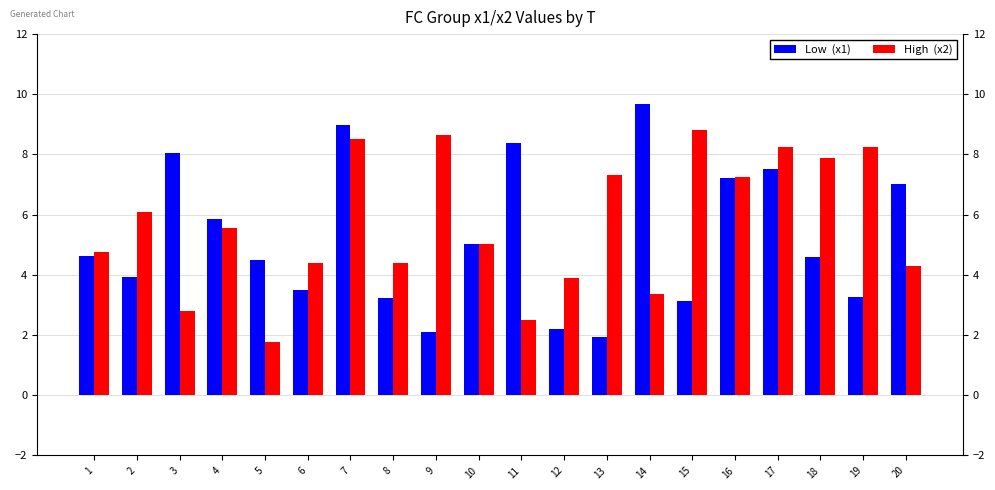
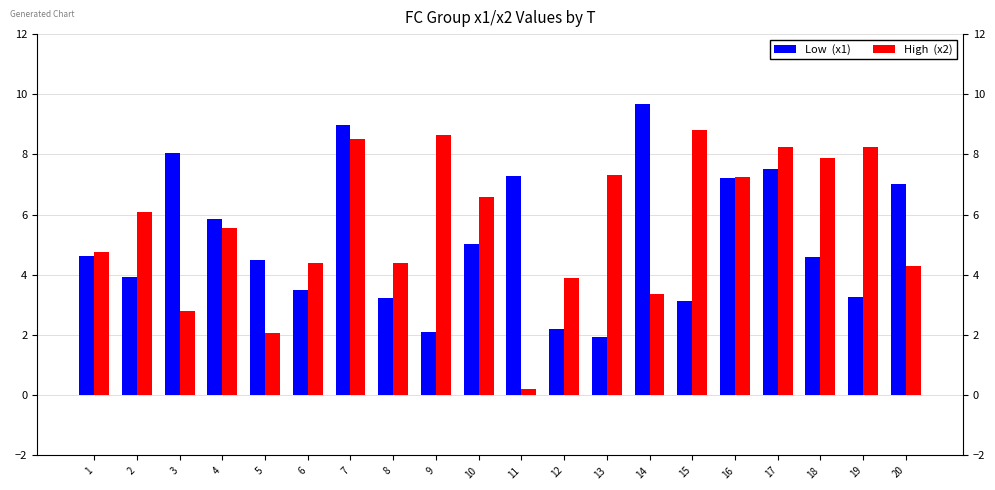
High (x2), 5: 1.8 -> 2.1
High (x2), 10: 5.0 -> 6.6
Low (x1), 11: 8.4 -> 7.3
High (x2), 11: 2.5 -> 0.2
